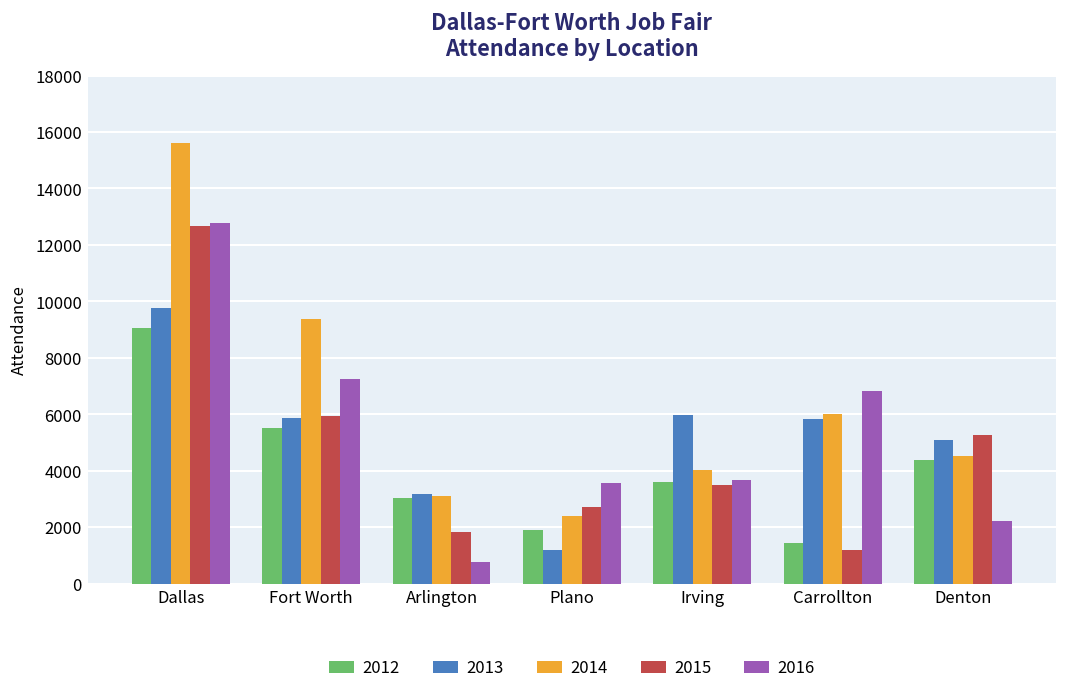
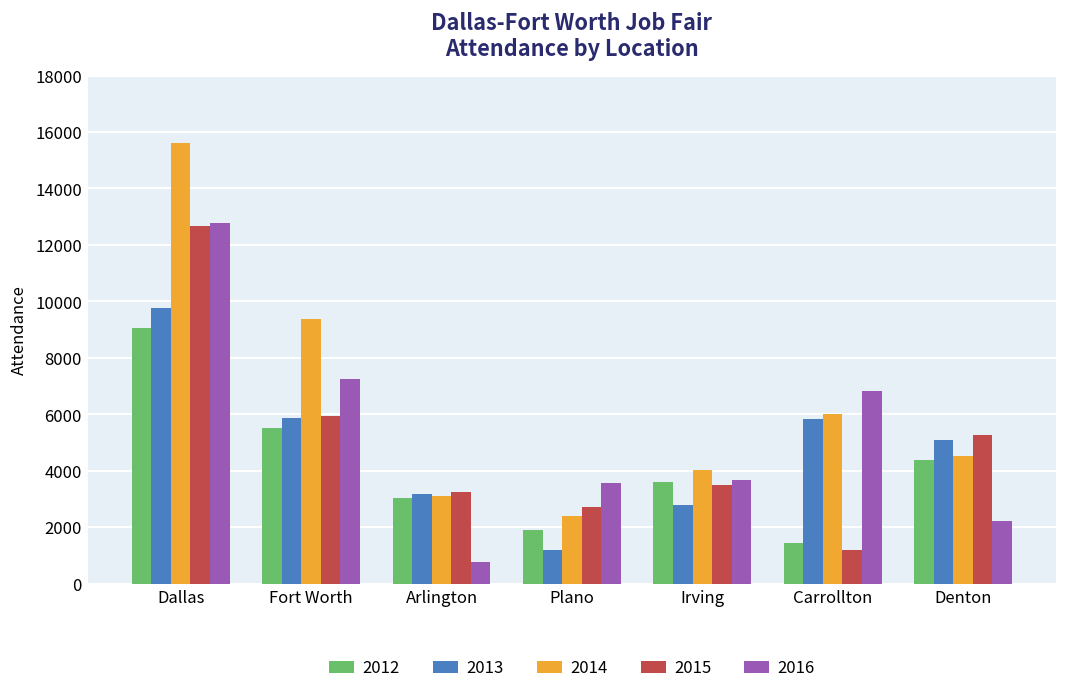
2015, Arlington: 1800 -> 3200
2013, Irving: 6000 -> 2800
